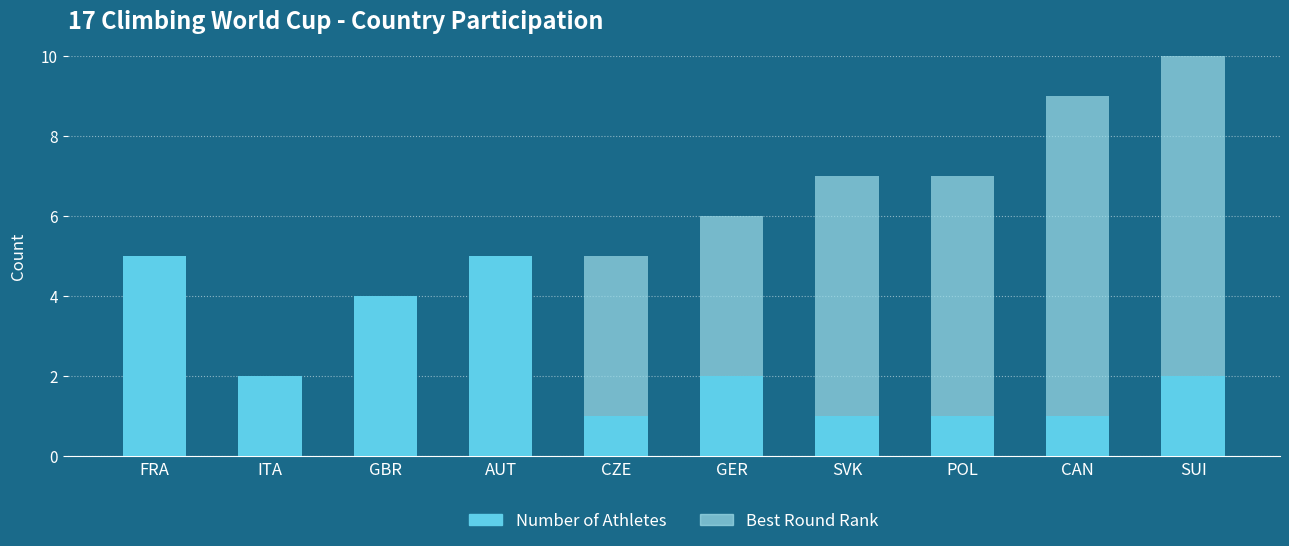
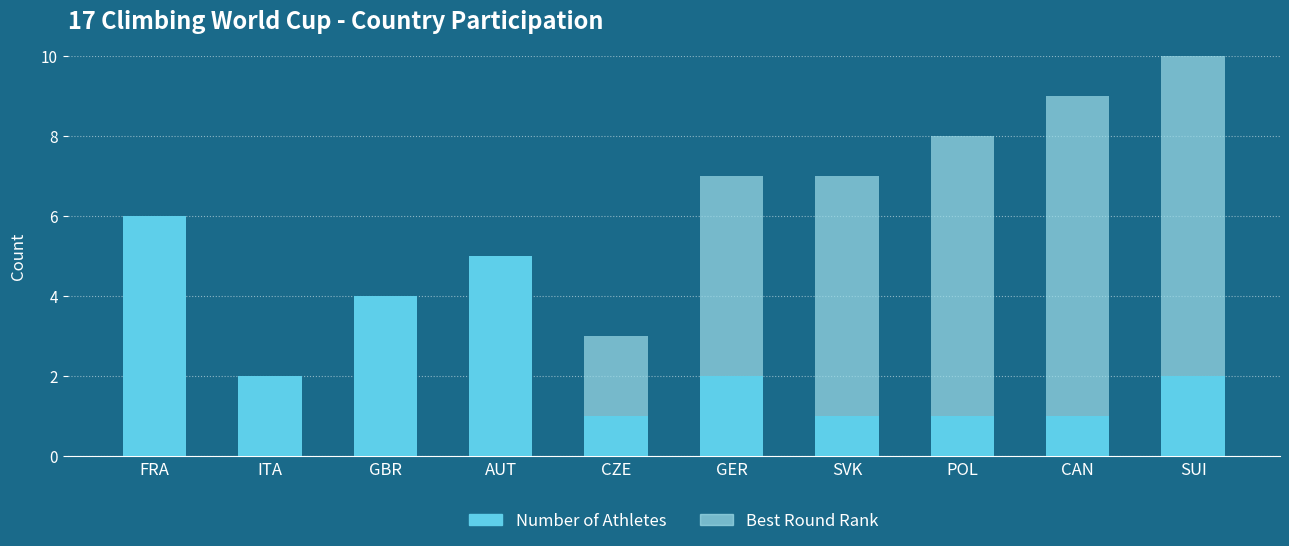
Number of Athletes, FRA: 5 -> 6
Best Round Rank, CZE: 5 -> 3
Best Round Rank, GER: 6 -> 7
Best Round Rank, POL: 7 -> 8
